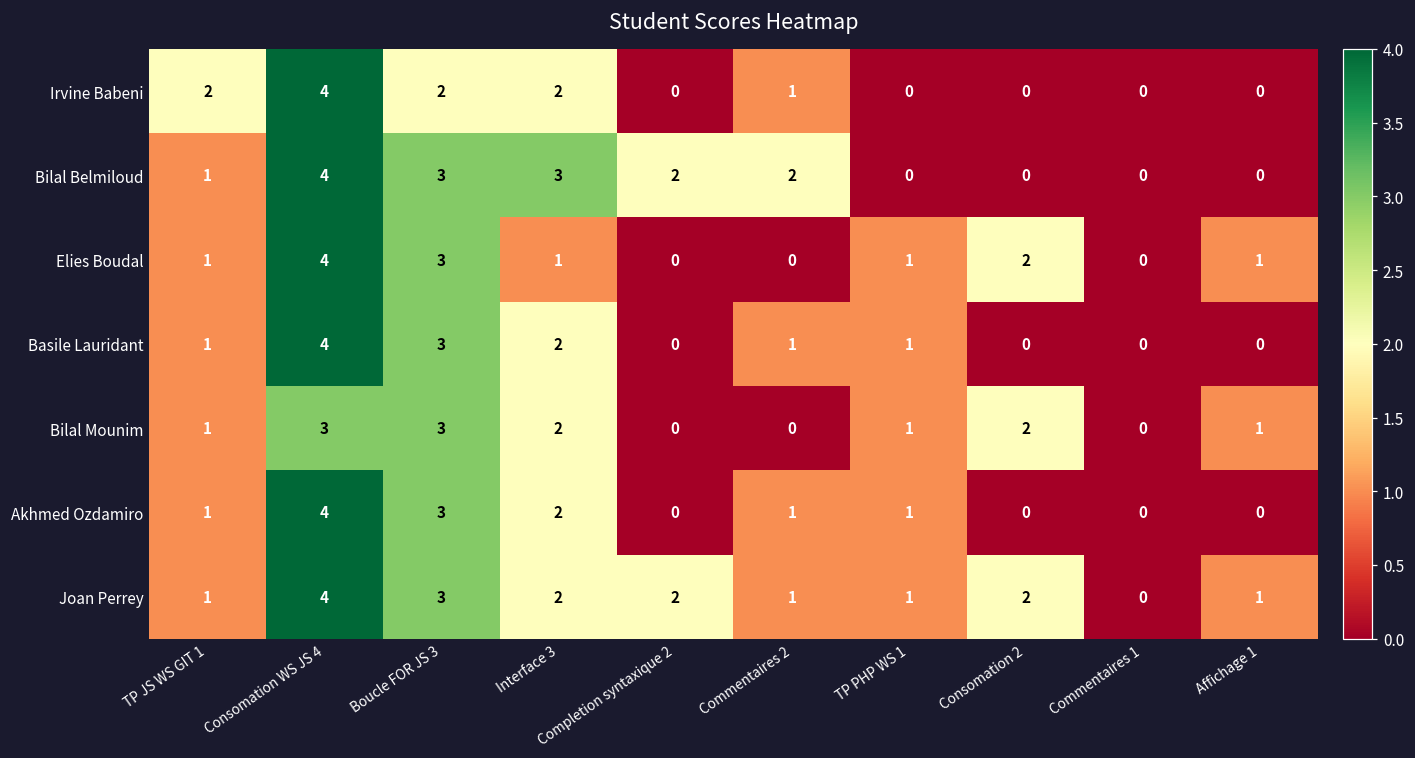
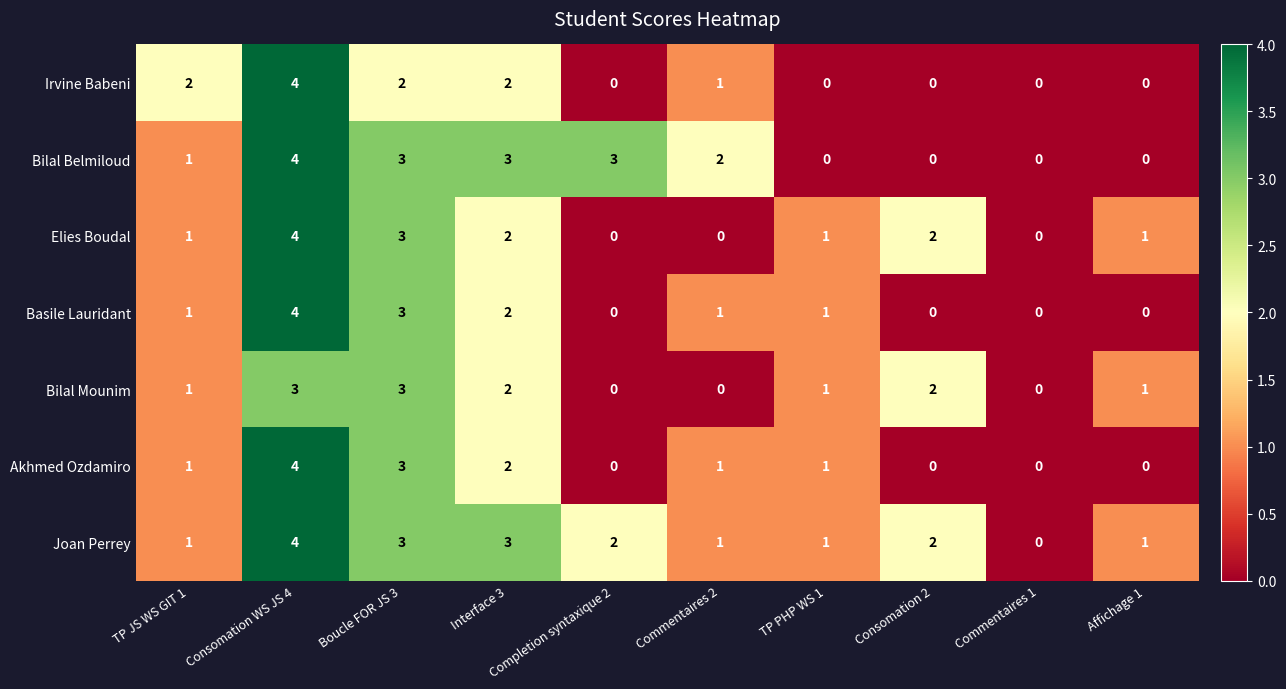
Bilal Belmiloud, Completion syntaxique 2: 2 -> 3
Elies Boudal, Interface 3: 1 -> 2
Joan Perrey, Interface 3: 2 -> 3
